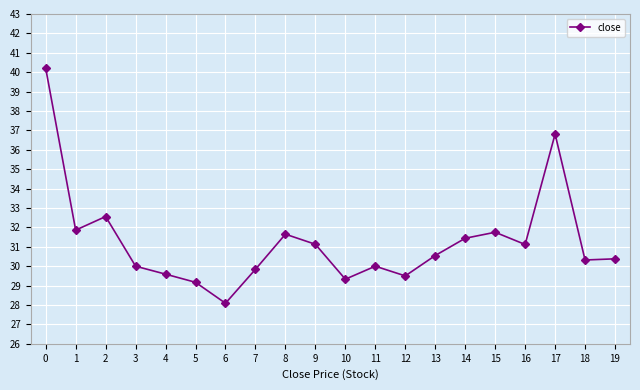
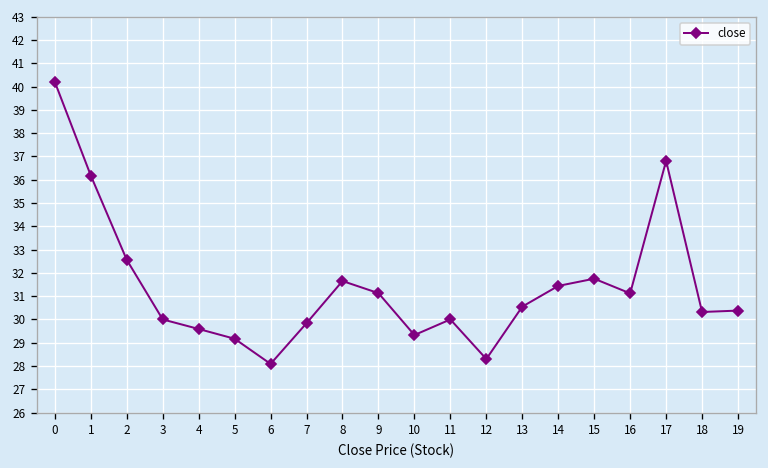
1: 31.9 -> 36.2
12: 29.5 -> 28.3
